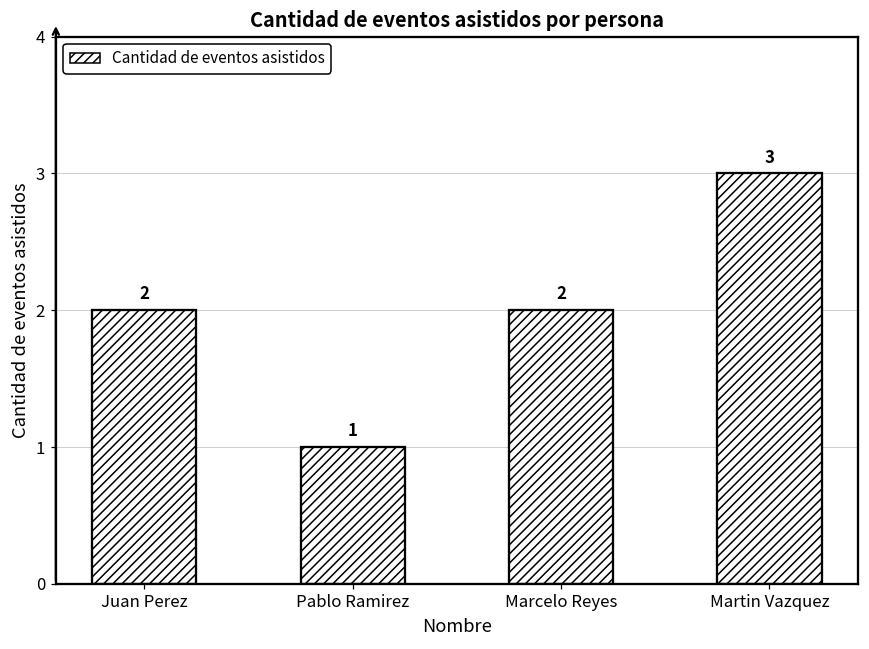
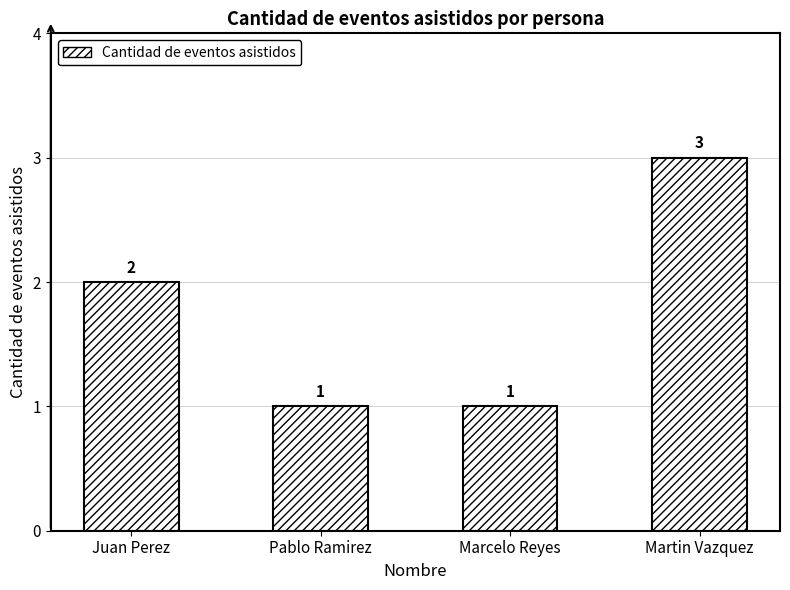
Marcelo Reyes: 2 -> 1
